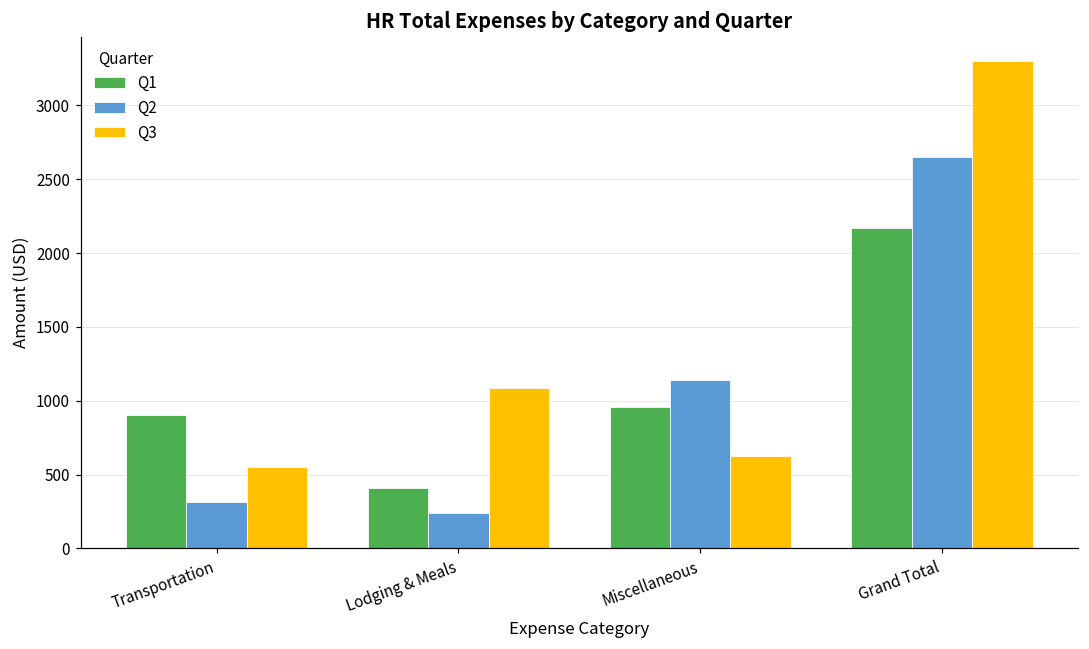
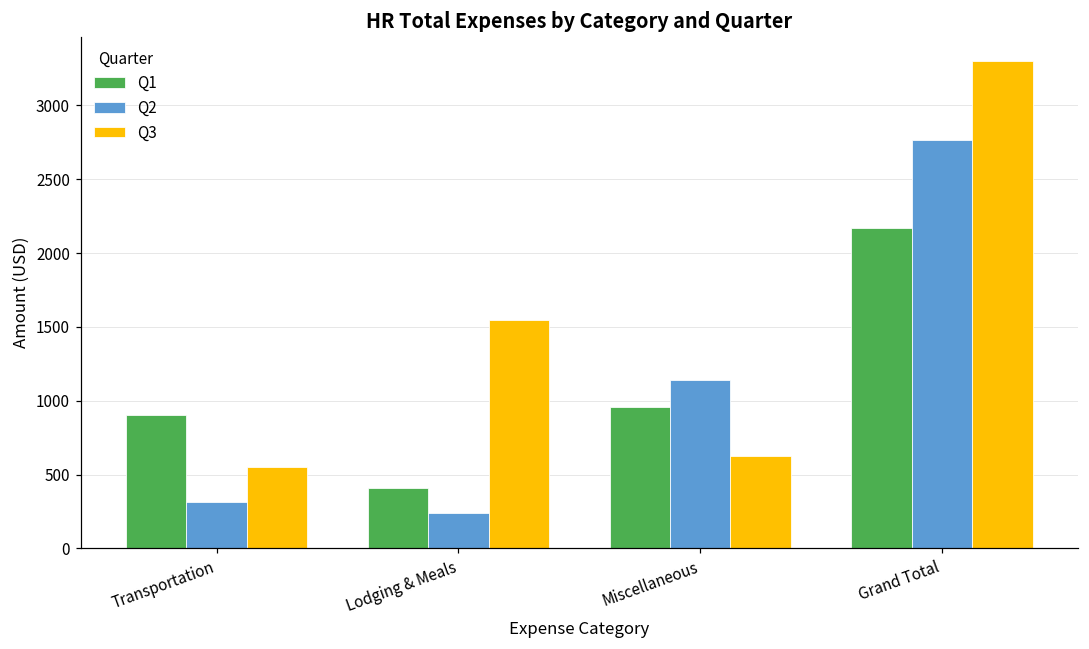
Q3, Lodging & Meals: 1090 -> 1550
Q2, Grand Total: 2650 -> 2770
